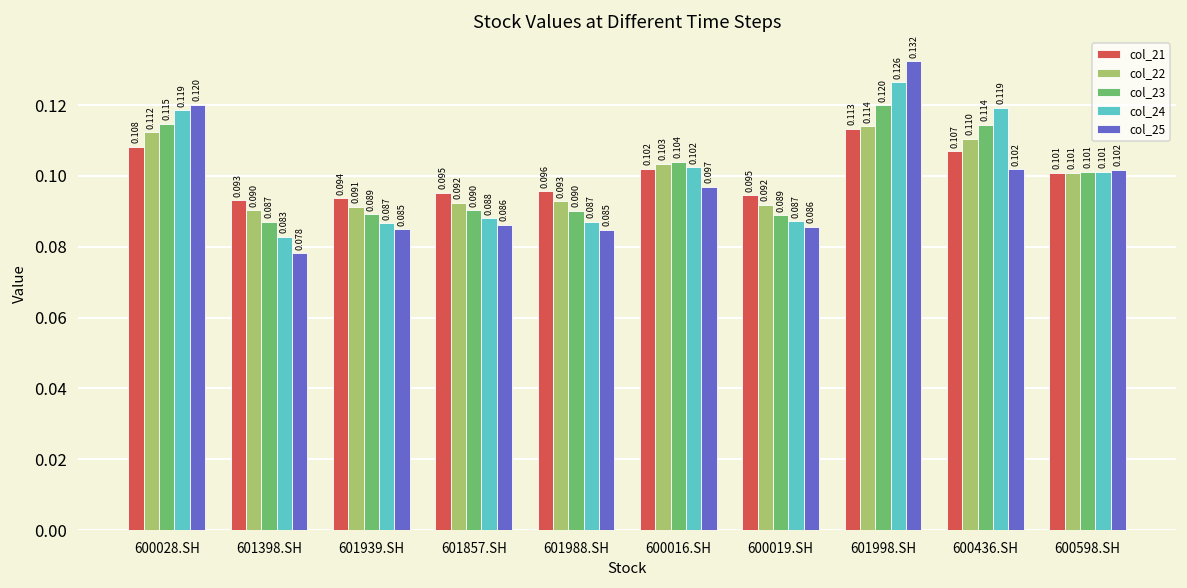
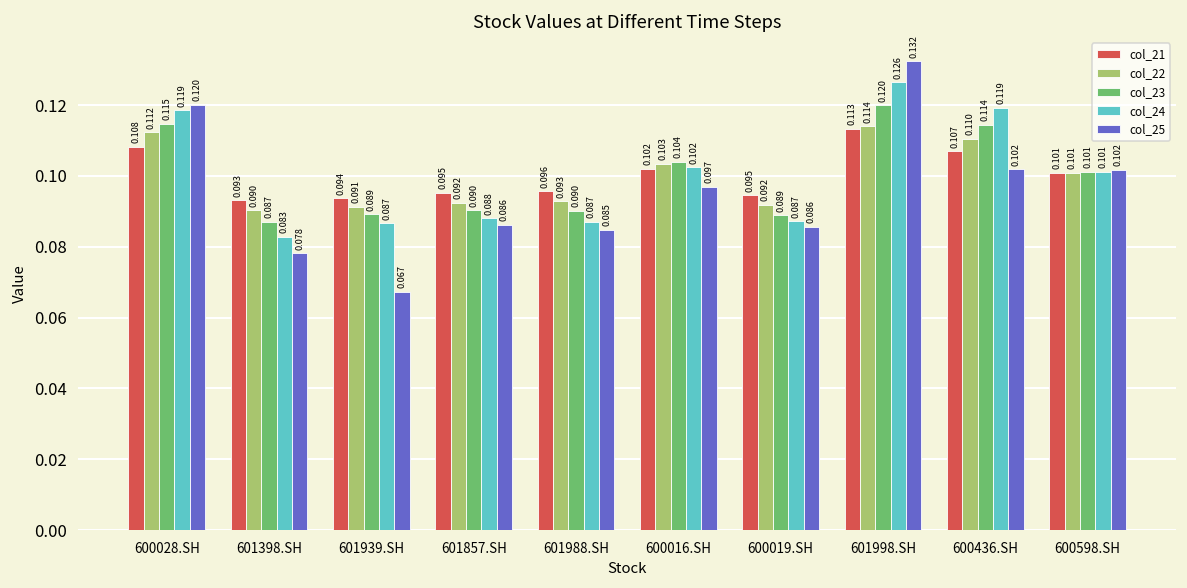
col_25, 601939.SH: 0.085 -> 0.067
